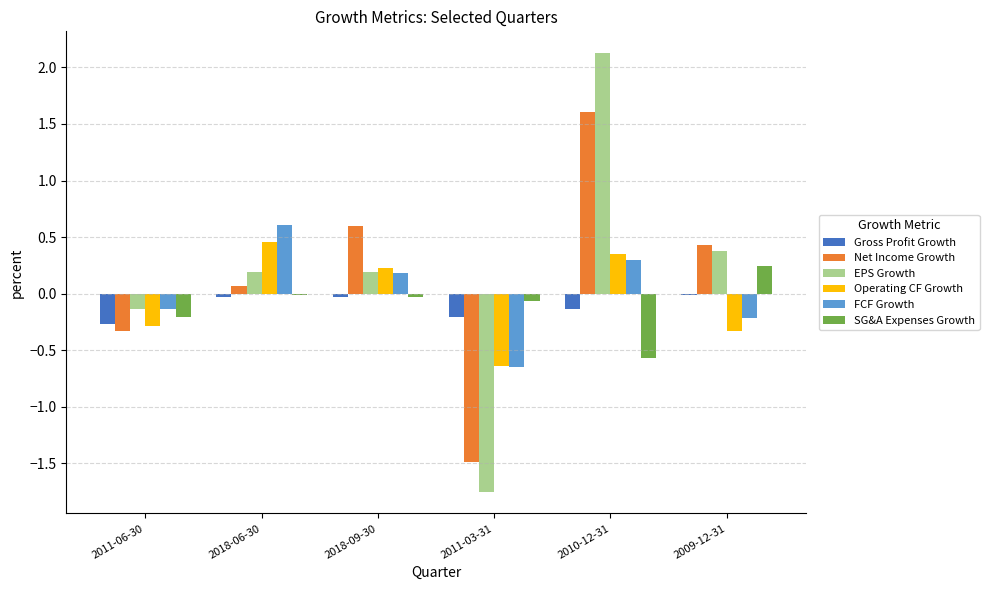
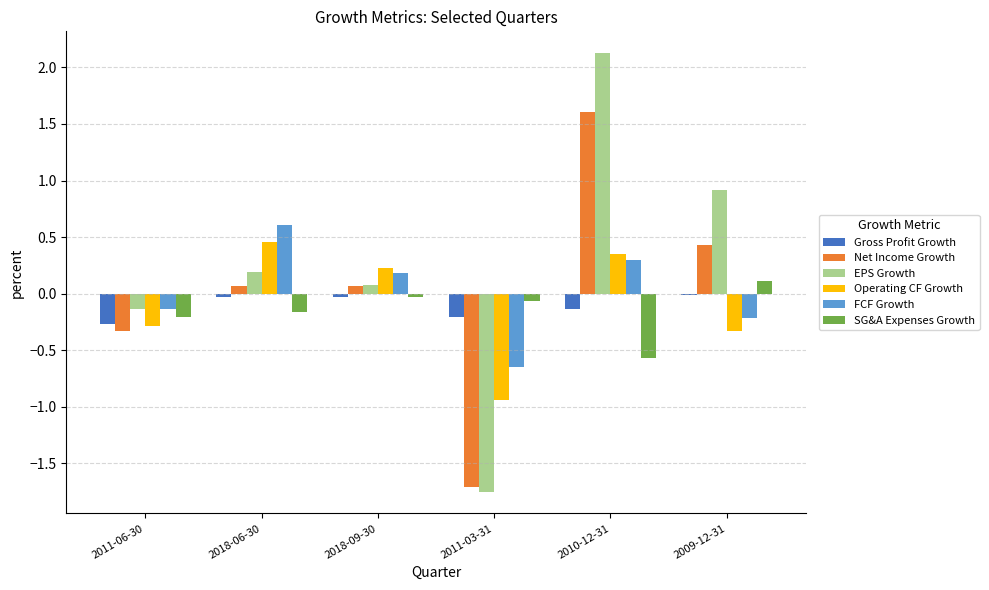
SG&A Expenses Growth, 2018-06-30: -0.01 -> -0.16
Net Income Growth, 2018-09-30: 0.60 -> 0.06
EPS Growth, 2018-09-30: 0.19 -> 0.08
Net Income Growth, 2011-03-31: -1.49 -> -1.71
Operating CF Growth, 2011-03-31: -0.64 -> -0.94
EPS Growth, 2009-12-31: 0.38 -> 0.91
SG&A Expenses Growth, 2009-12-31: 0.24 -> 0.11
